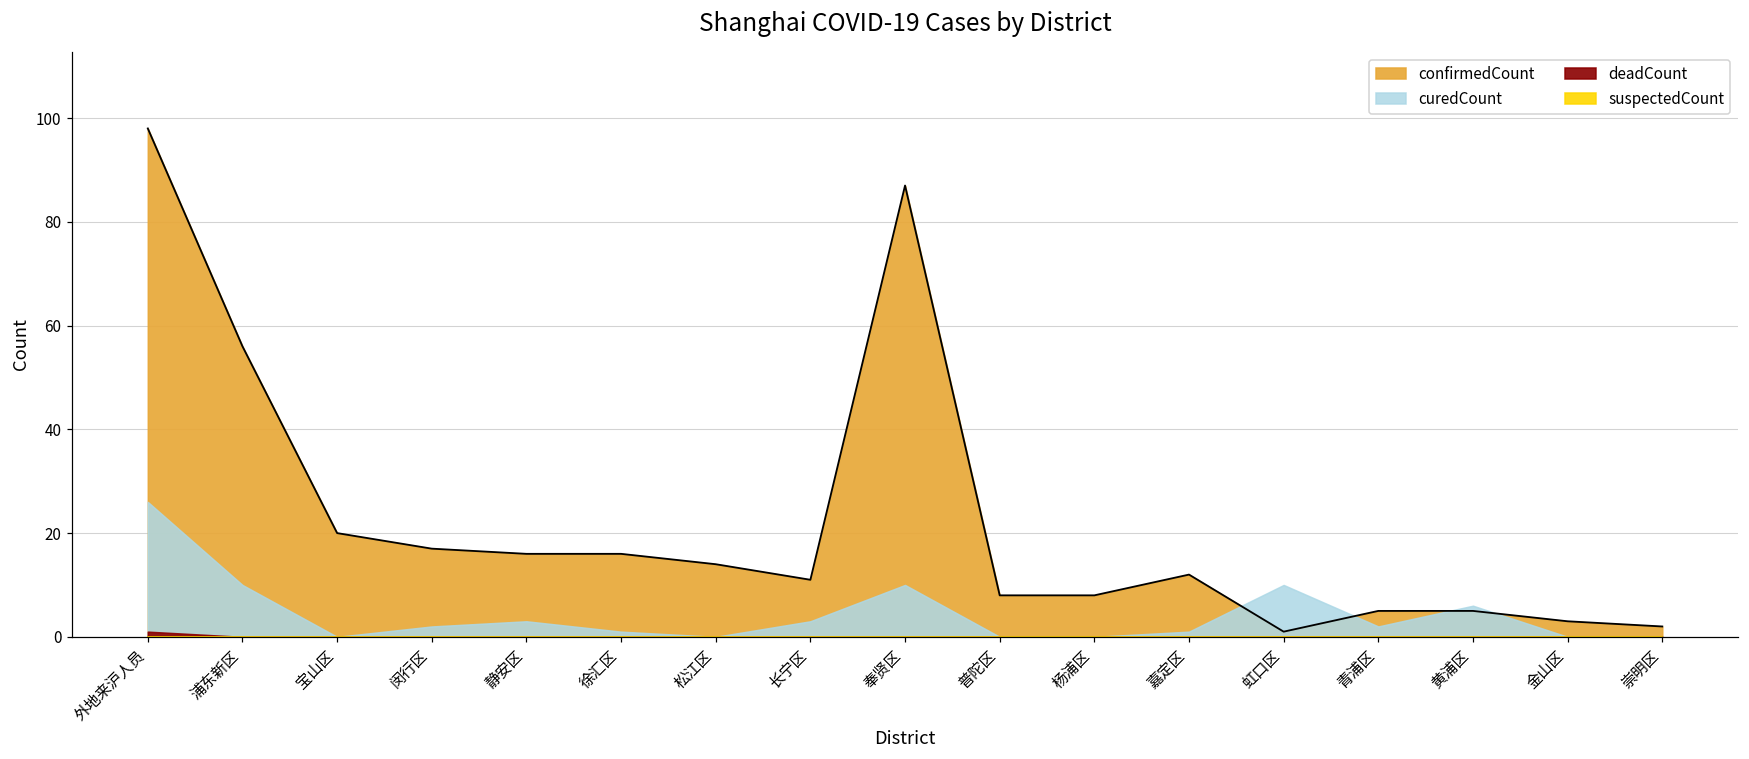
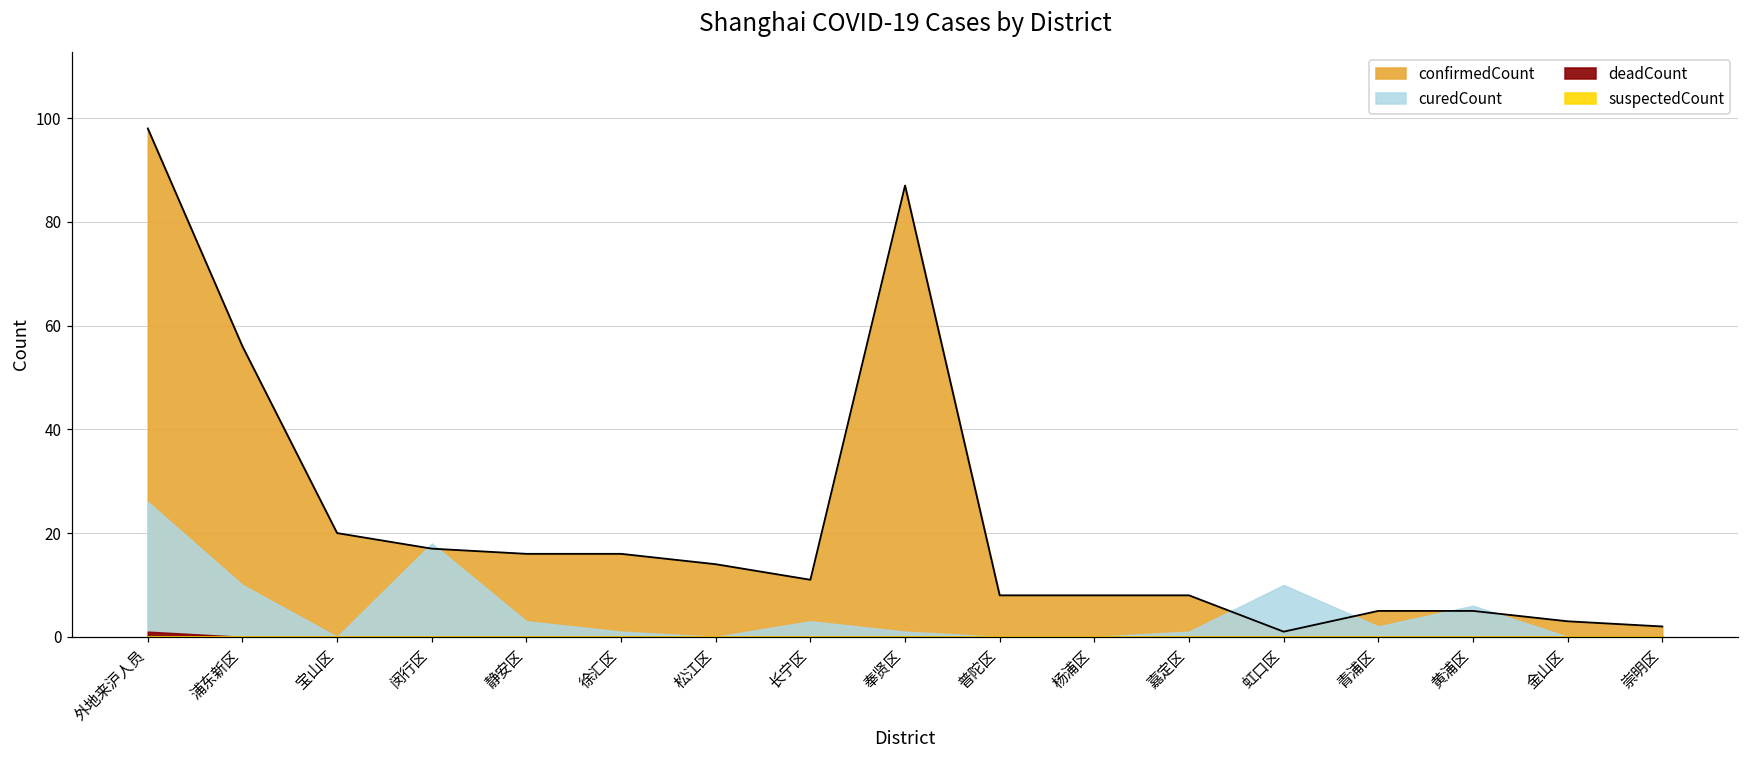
curedCount, 闵行区: 2 -> 18
curedCount, 奉贤区: 10 -> 1
confirmedCount, 嘉定区: 12 -> 8
